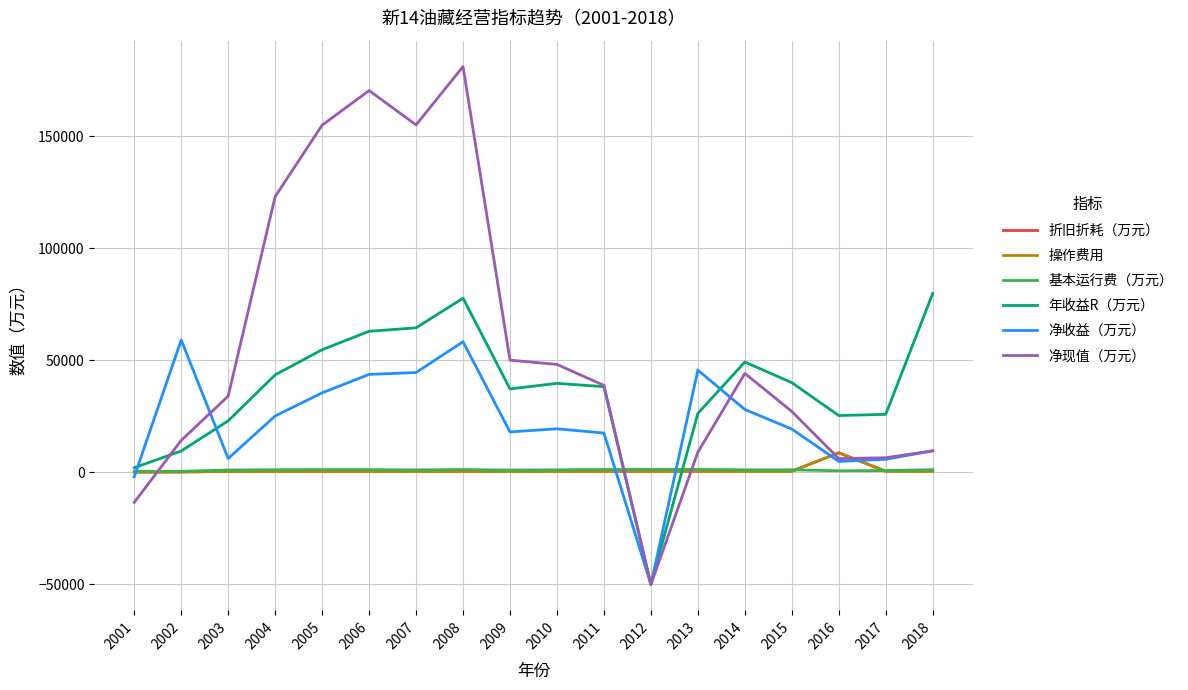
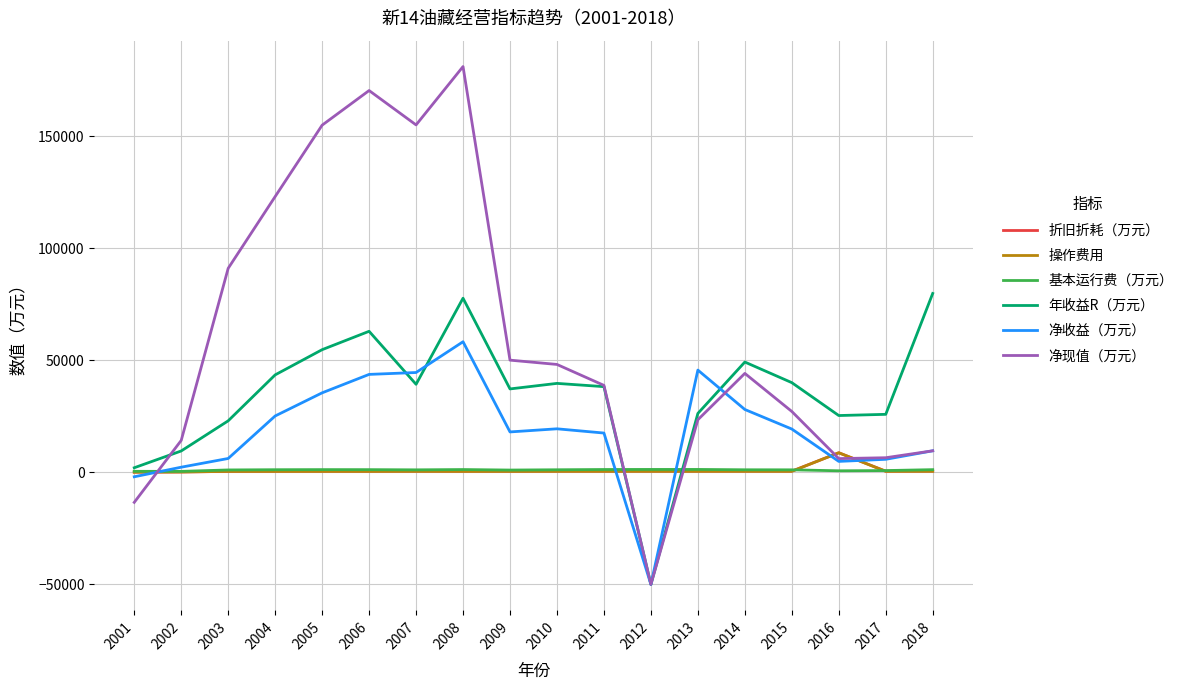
净收益（万元）, 2002: 59000 -> 2000
净现值（万元）, 2003: 34000 -> 91000
年收益R（万元）, 2007: 65000 -> 39000
净现值（万元）, 2013: 9000 -> 24000
